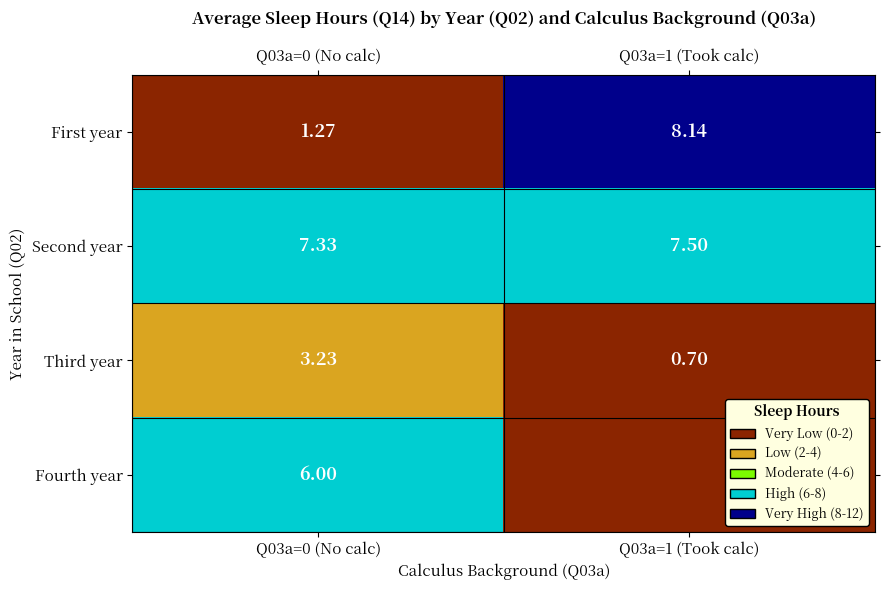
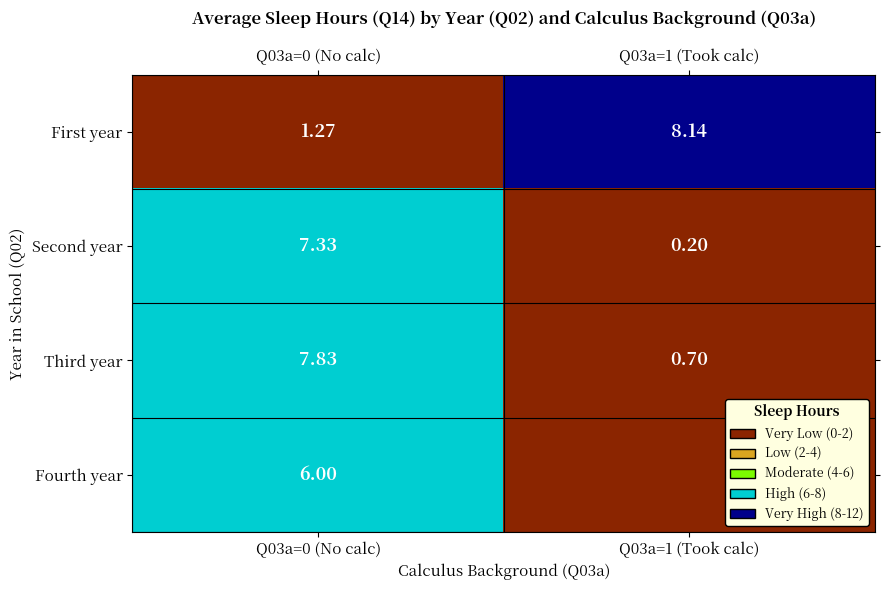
Second year, Q03a=1 (Took calc): 7.50 -> 0.20
Third year, Q03a=0 (No calc): 3.23 -> 7.83
